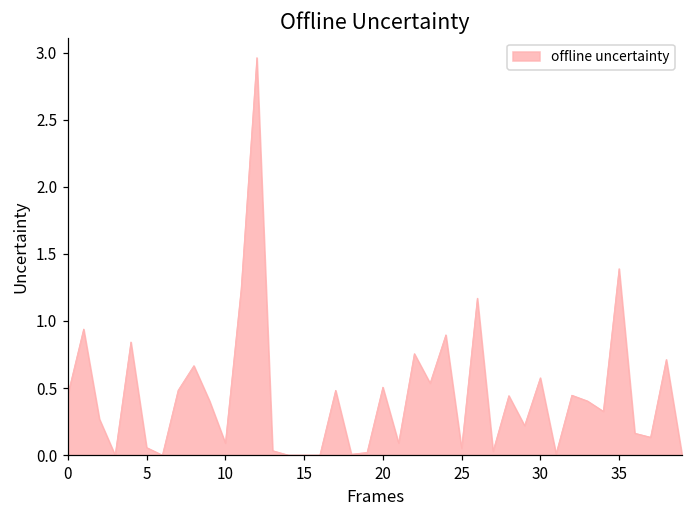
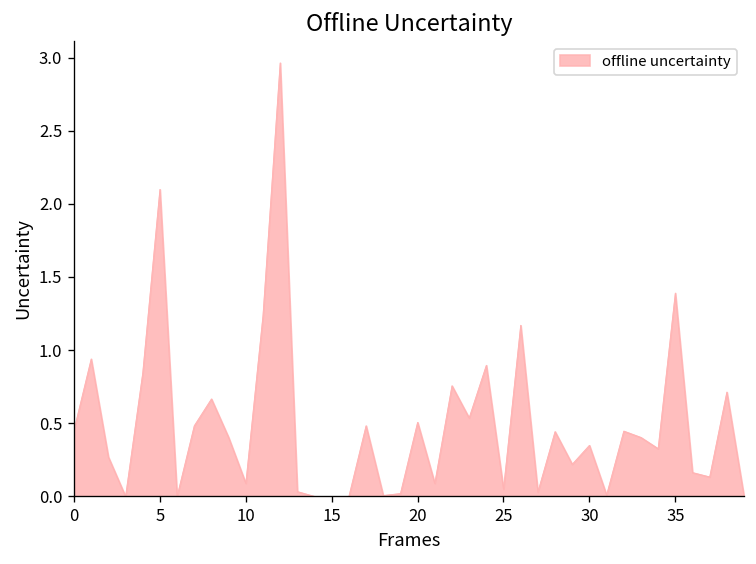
5: 0.06 -> 2.10
30: 0.58 -> 0.35
